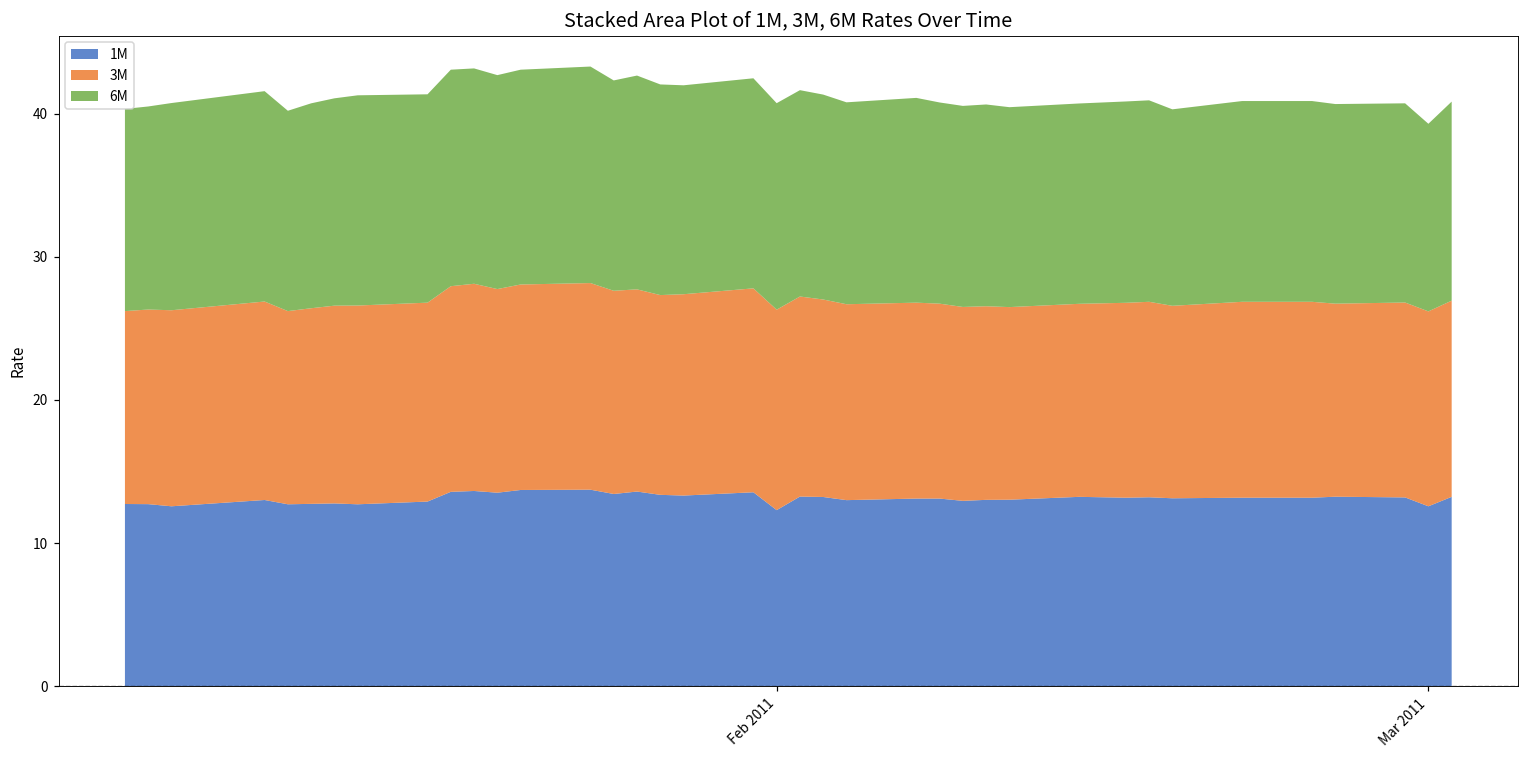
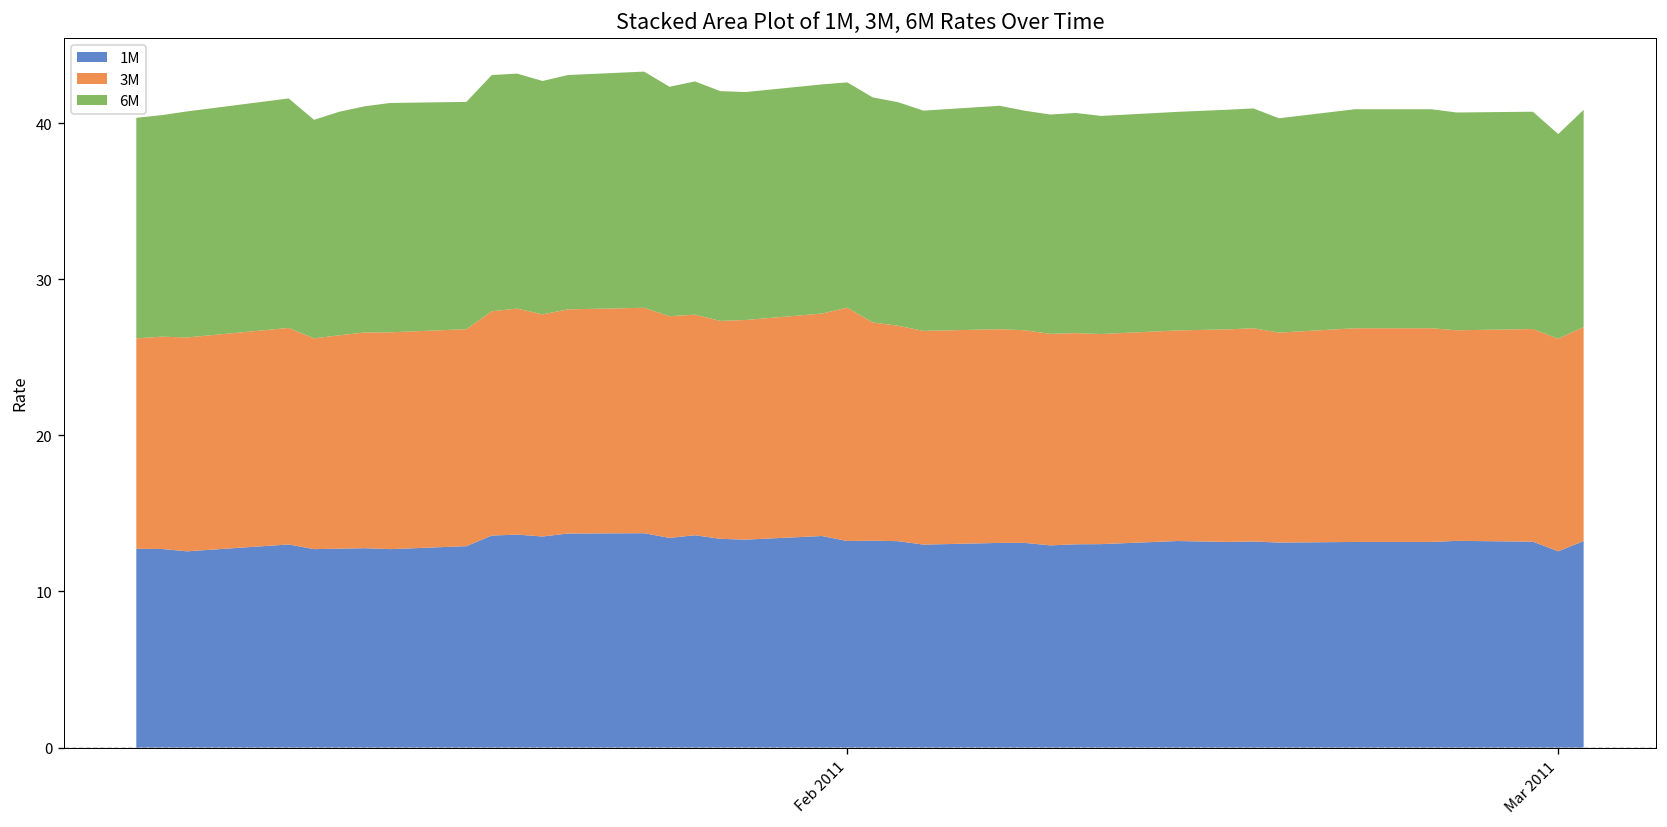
1M, Feb 2011: 12.3 -> 13.2
3M, Feb 2011: 14.0 -> 15.0
